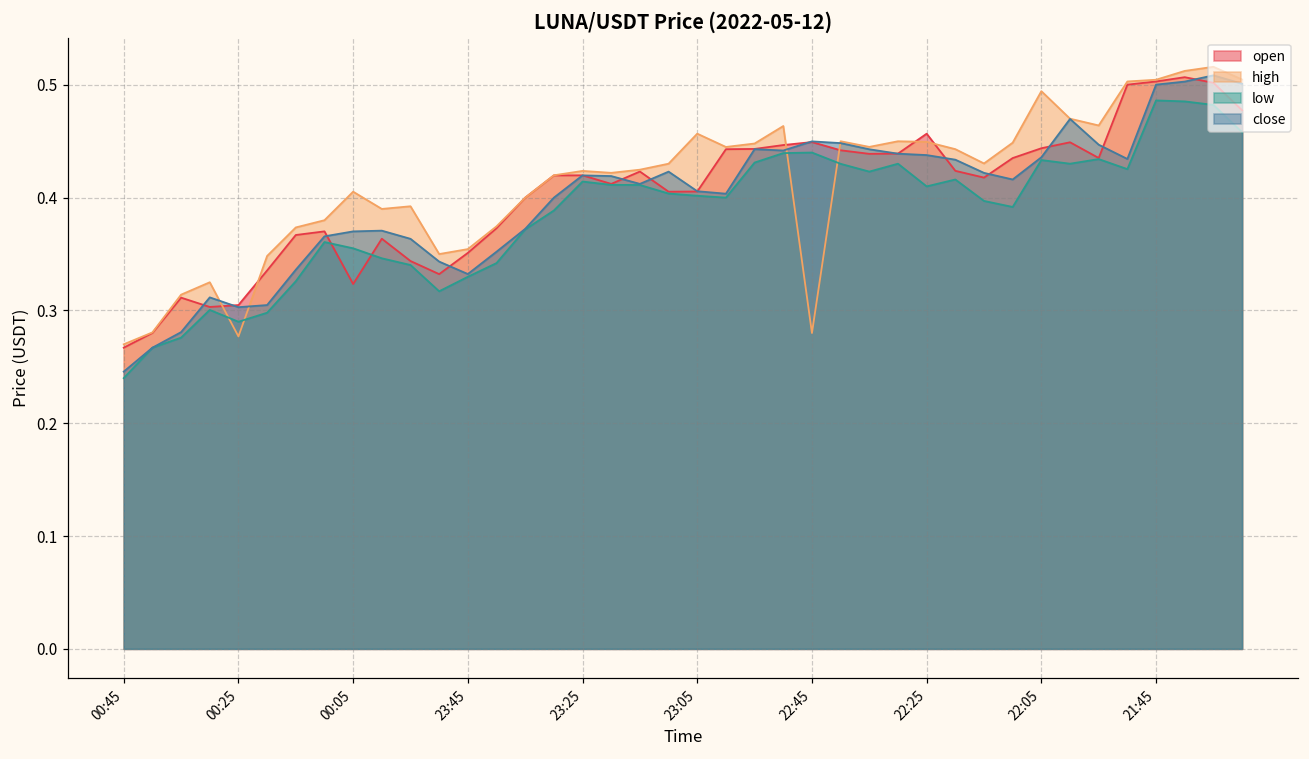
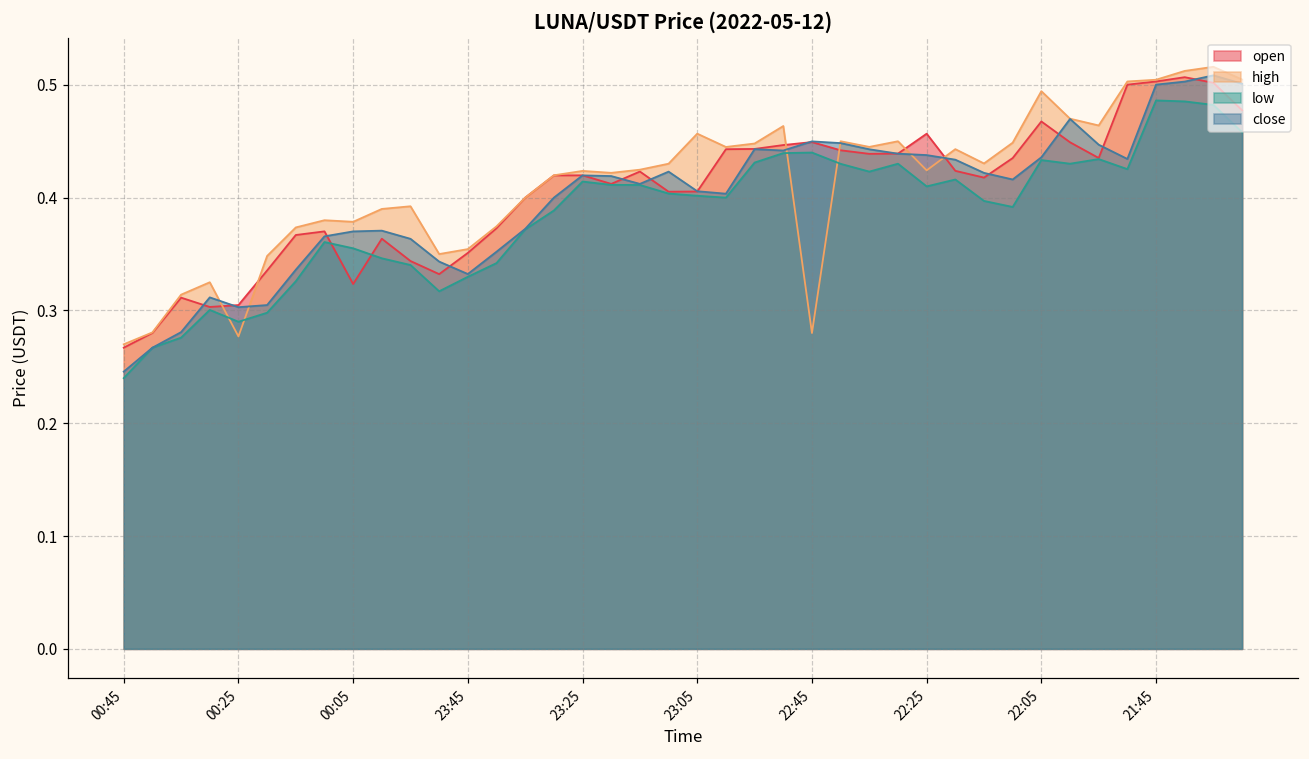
high, 00:05: 0.405 -> 0.379
high, 22:25: 0.449 -> 0.424
open, 22:05: 0.444 -> 0.468
